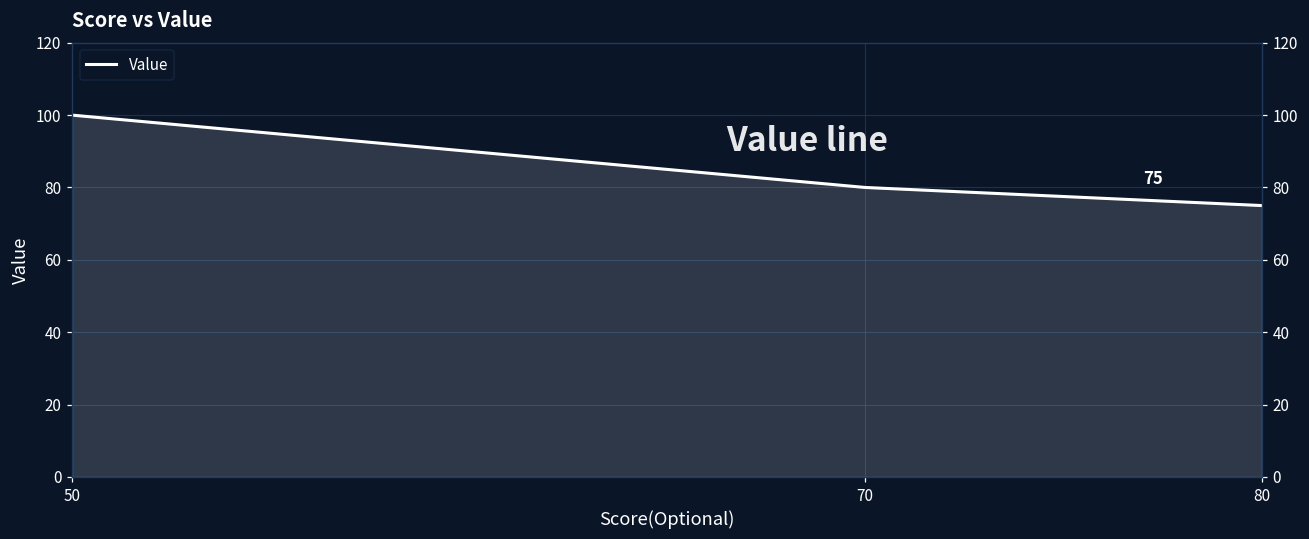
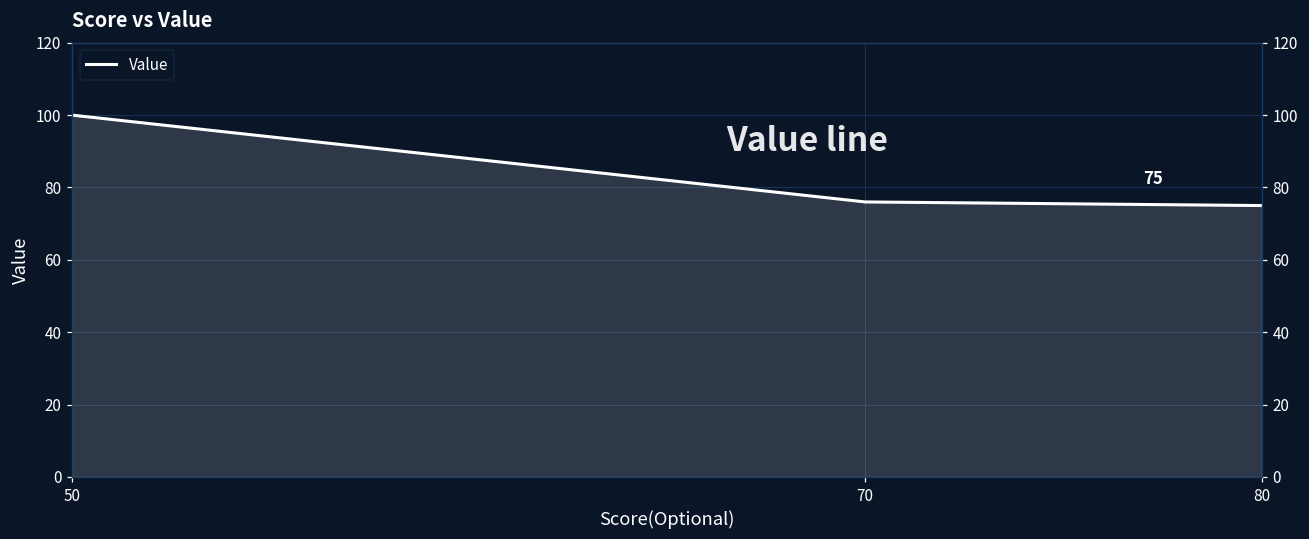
70: 80 -> 76
